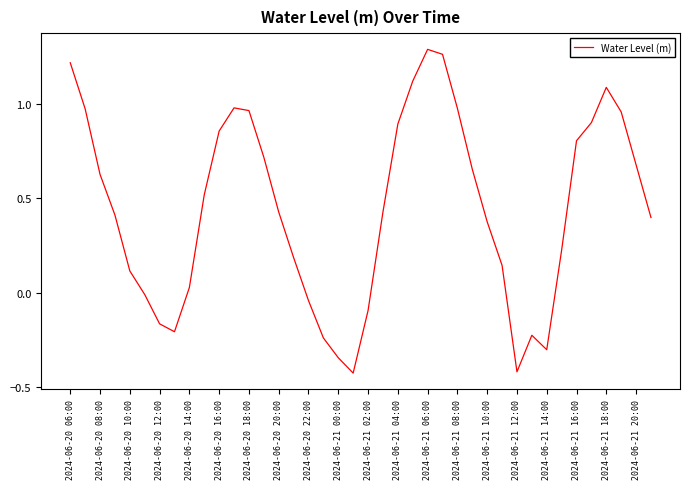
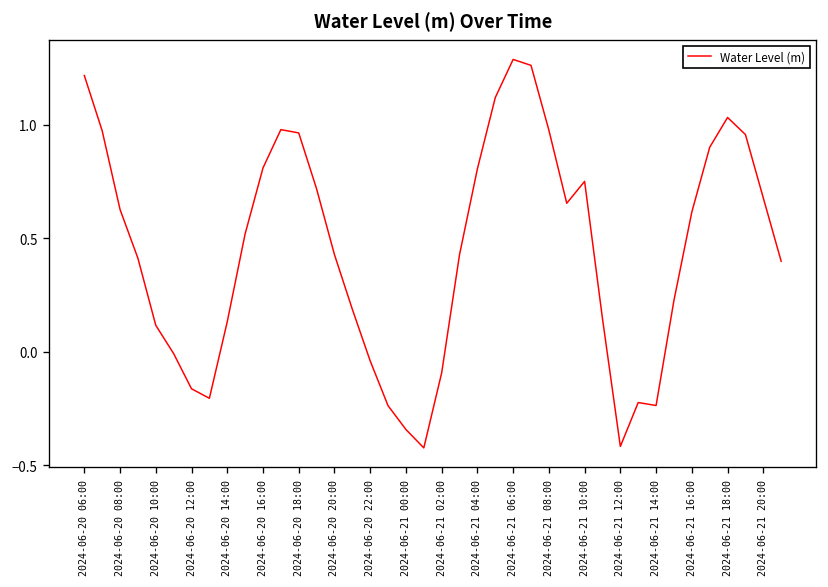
2024-06-20 14:00: 0.03 -> 0.13
2024-06-20 16:00: 0.86 -> 0.81
2024-06-21 04:00: 0.89 -> 0.81
2024-06-21 10:00: 0.38 -> 0.75
2024-06-21 14:00: -0.30 -> -0.24
2024-06-21 16:00: 0.81 -> 0.62
2024-06-21 18:00: 1.09 -> 1.03
